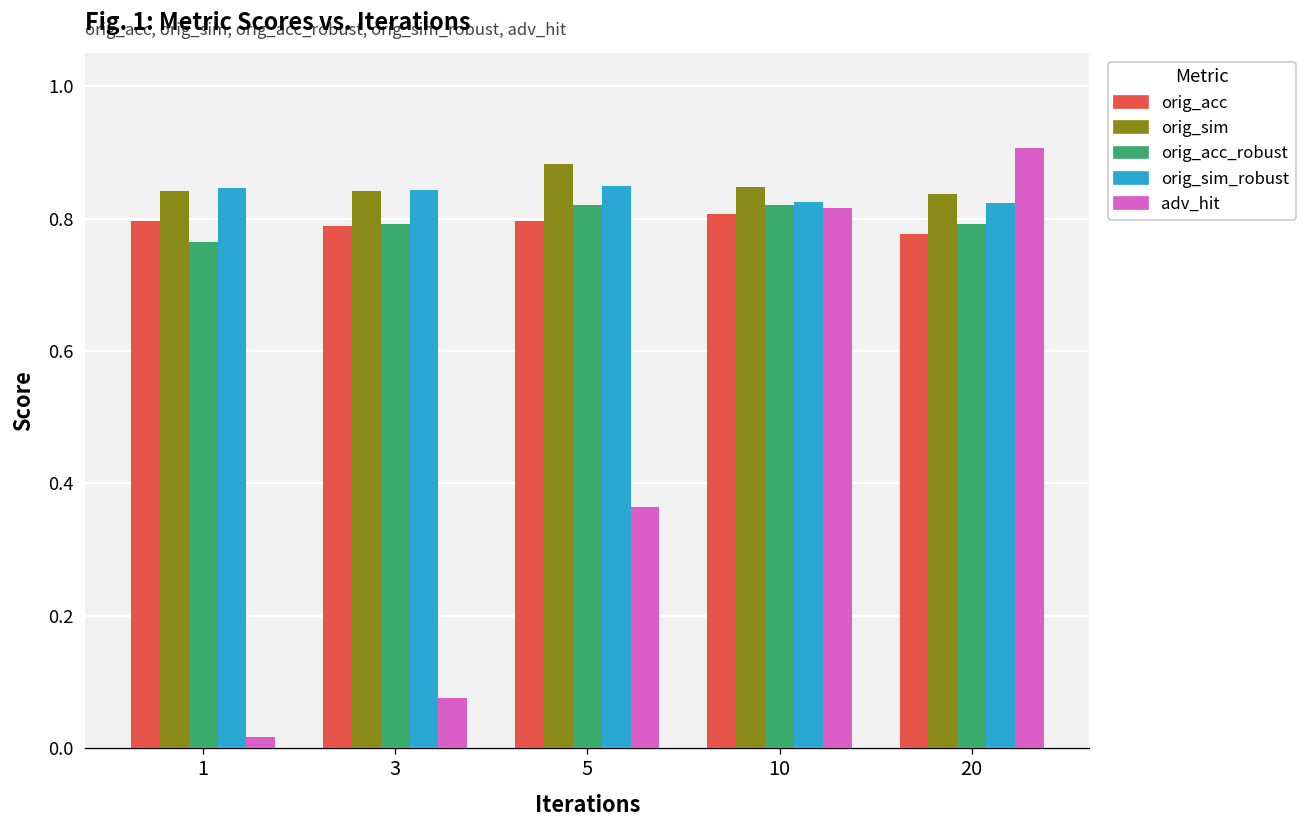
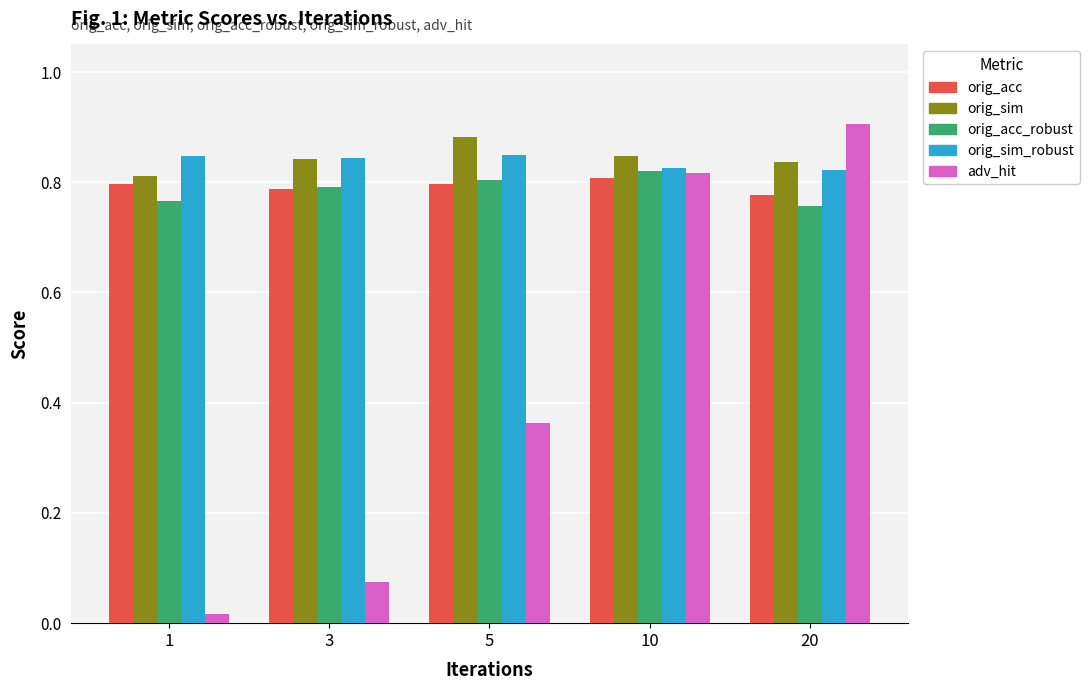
orig_sim, 1: 0.84 -> 0.81
orig_acc_robust, 5: 0.82 -> 0.80
orig_acc_robust, 20: 0.79 -> 0.76
